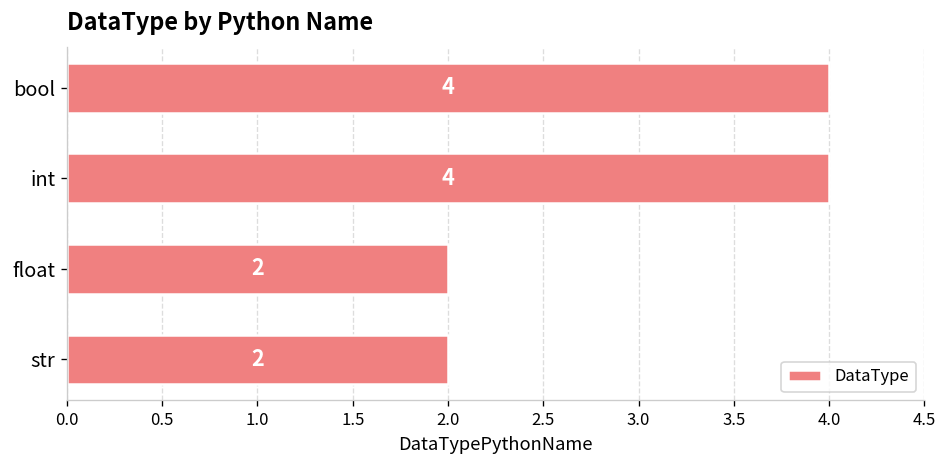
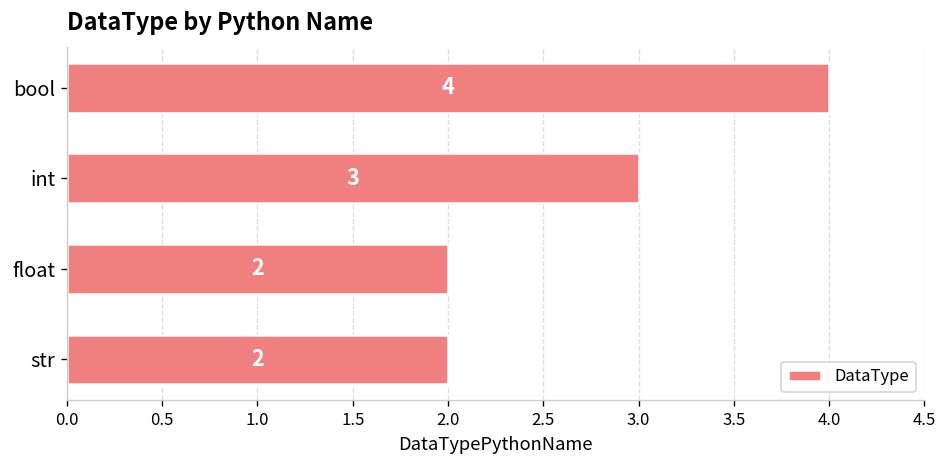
int: 4 -> 3
